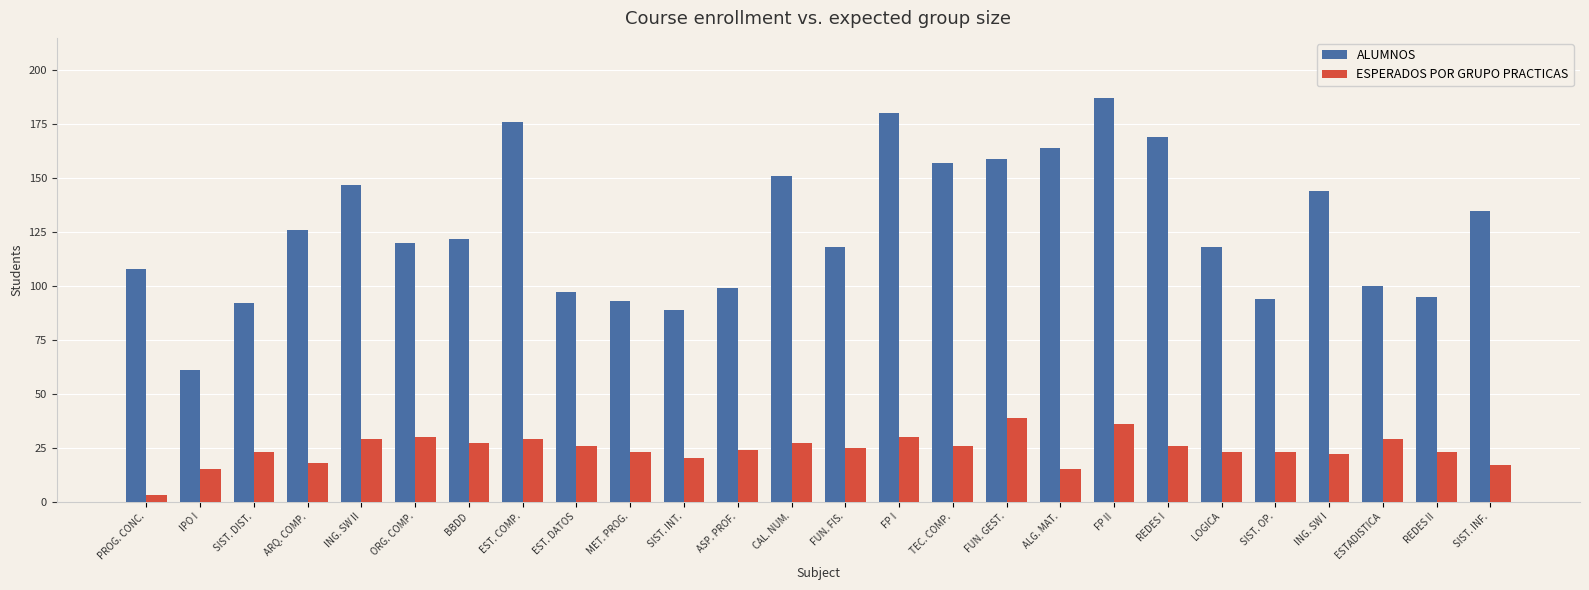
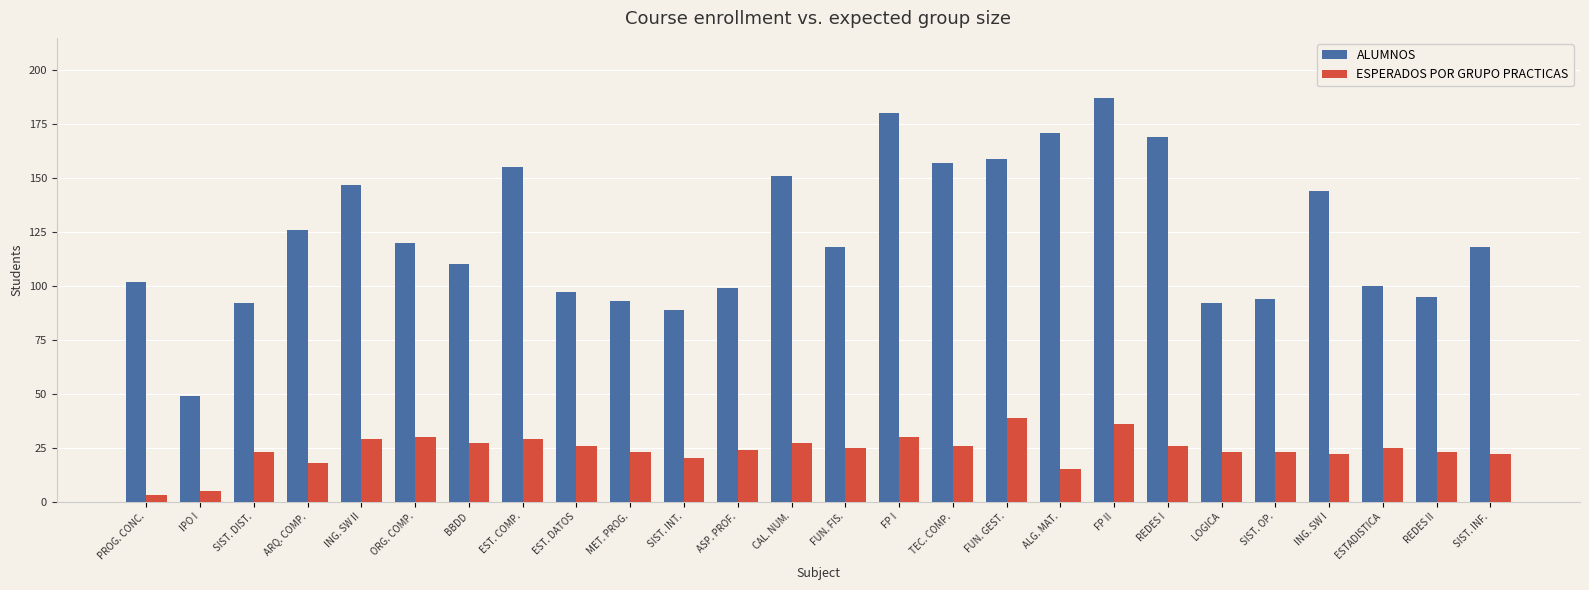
ALUMNOS, PROG. CONC.: 108 -> 102
ALUMNOS, IPO I: 61 -> 49
ESPERADOS POR GRUPO PRACTICAS, IPO I: 15 -> 5
ALUMNOS, BBDD: 122 -> 110
ALUMNOS, EST. COMP.: 176 -> 155
ALUMNOS, ALG. MAT.: 164 -> 171
ALUMNOS, LOGICA: 118 -> 92
ESPERADOS POR GRUPO PRACTICAS, ESTADISTICA: 29 -> 25
ALUMNOS, SIST. INF.: 135 -> 118
ESPERADOS POR GRUPO PRACTICAS, SIST. INF.: 17 -> 22
